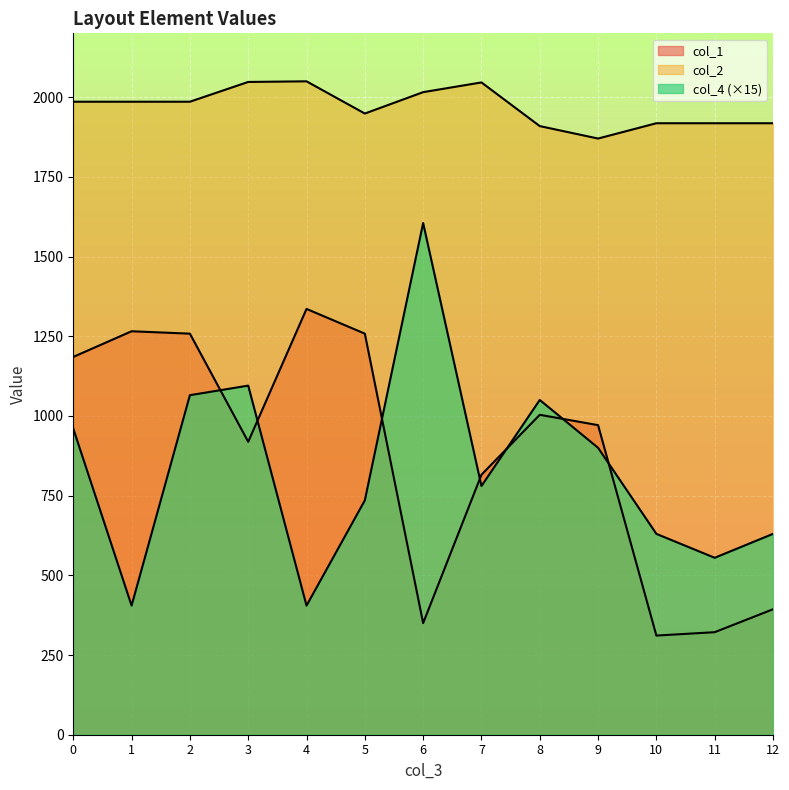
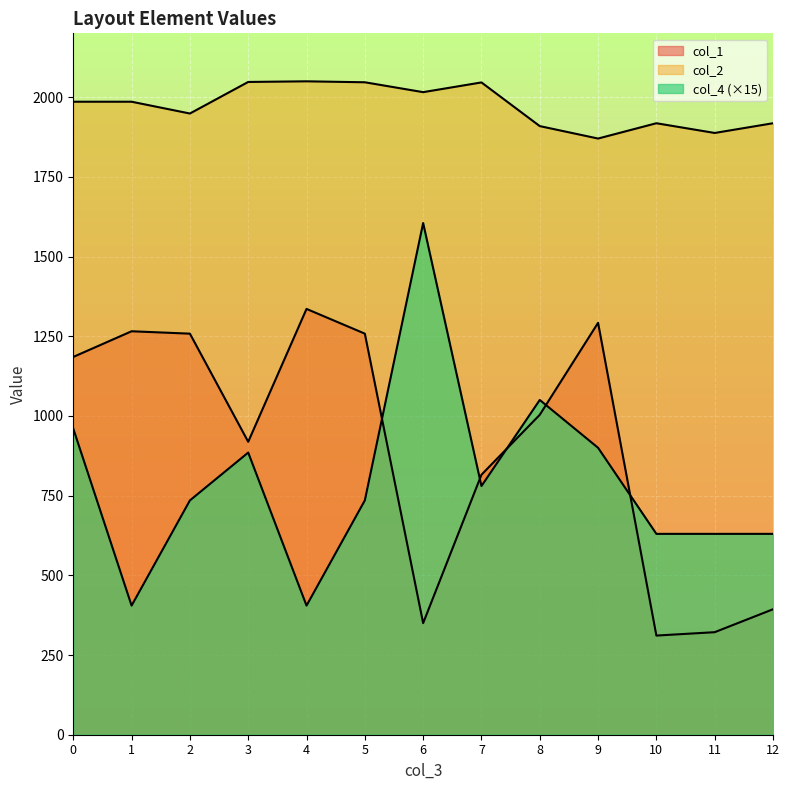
col_2, 2: 1990 -> 1950
col_4 (×15), 2: 1070 -> 740
col_4 (×15), 3: 1100 -> 890
col_2, 5: 1950 -> 2050
col_1, 9: 970 -> 1290
col_2, 11: 1920 -> 1890
col_4 (×15), 11: 560 -> 630
